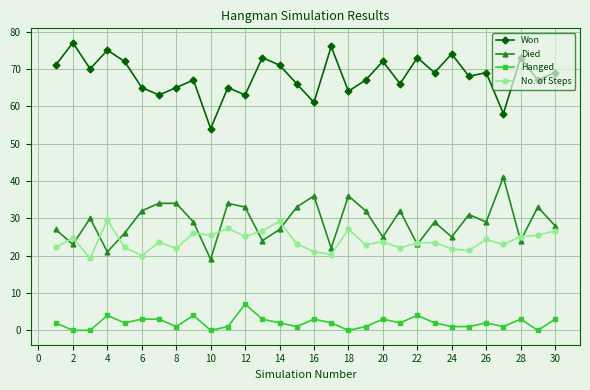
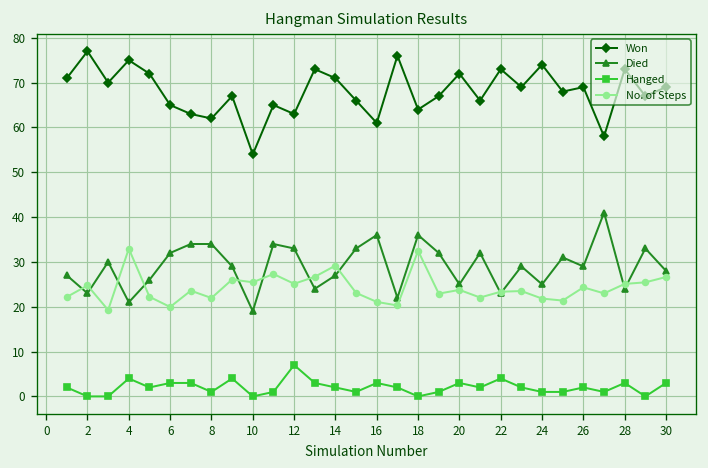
No. of Steps, 4: 30 -> 33
Won, 8: 65 -> 62
No. of Steps, 18: 27 -> 32
